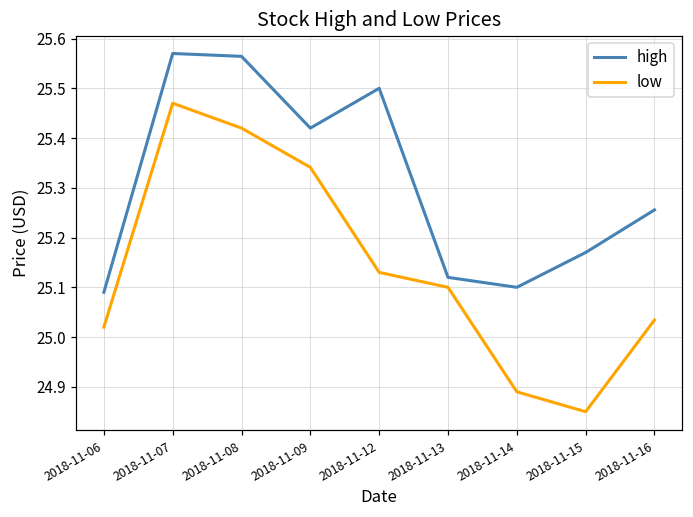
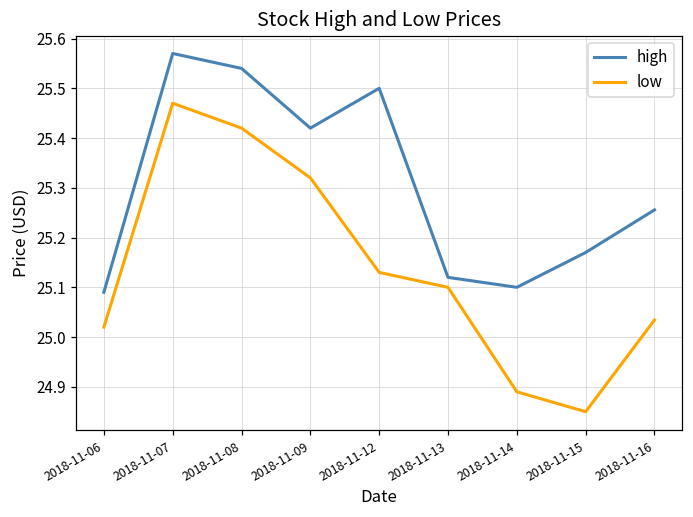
high, 2018-11-08: 25.56 -> 25.54
low, 2018-11-09: 25.34 -> 25.32
